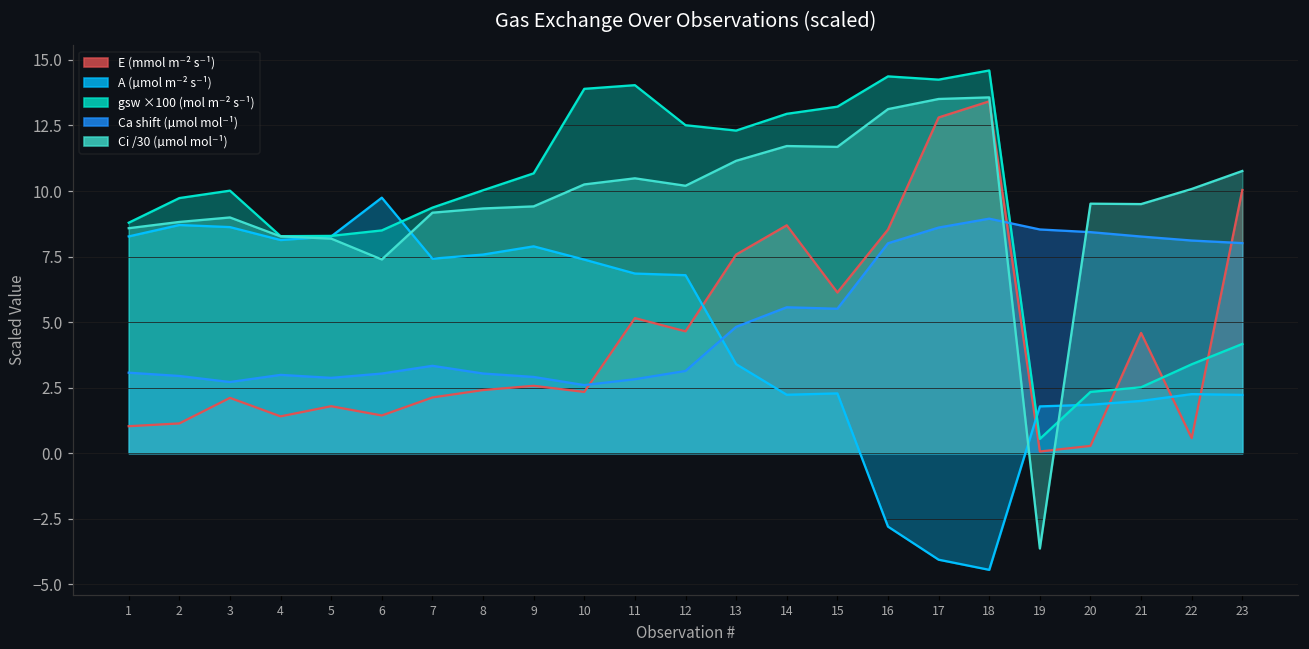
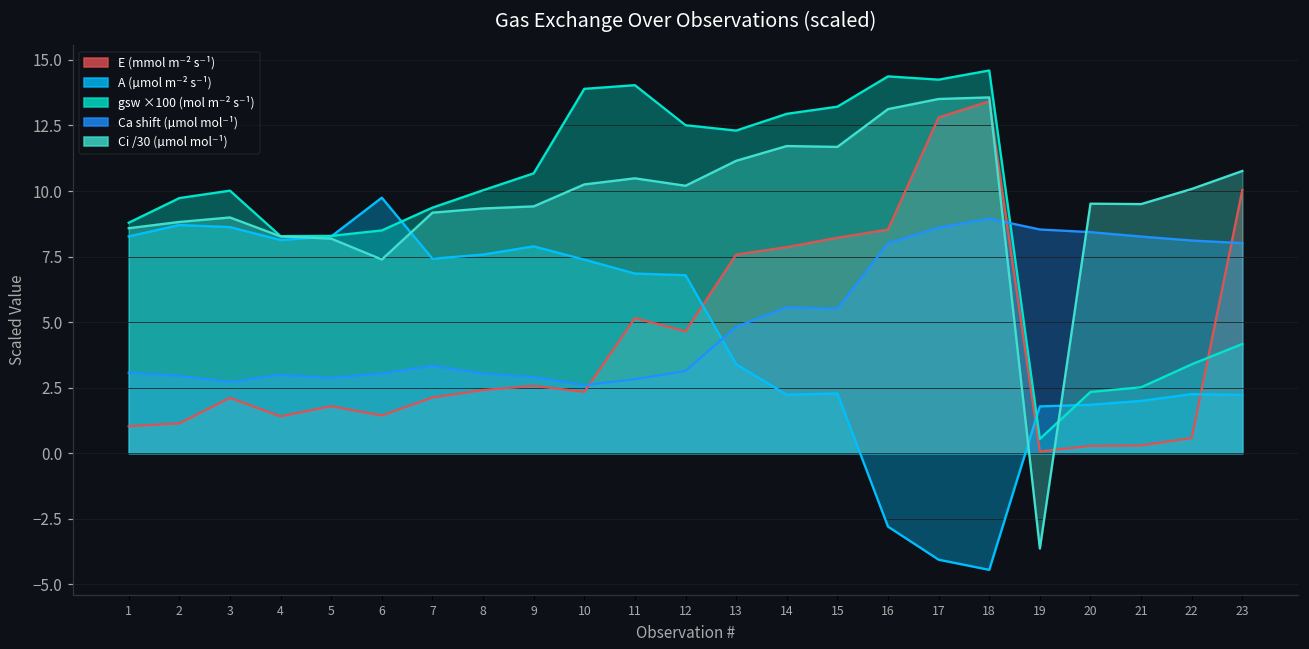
E (mmol m⁻² s⁻¹), 14: 8.7 -> 7.9
E (mmol m⁻² s⁻¹), 15: 6.1 -> 8.2
E (mmol m⁻² s⁻¹), 21: 4.6 -> 0.3
